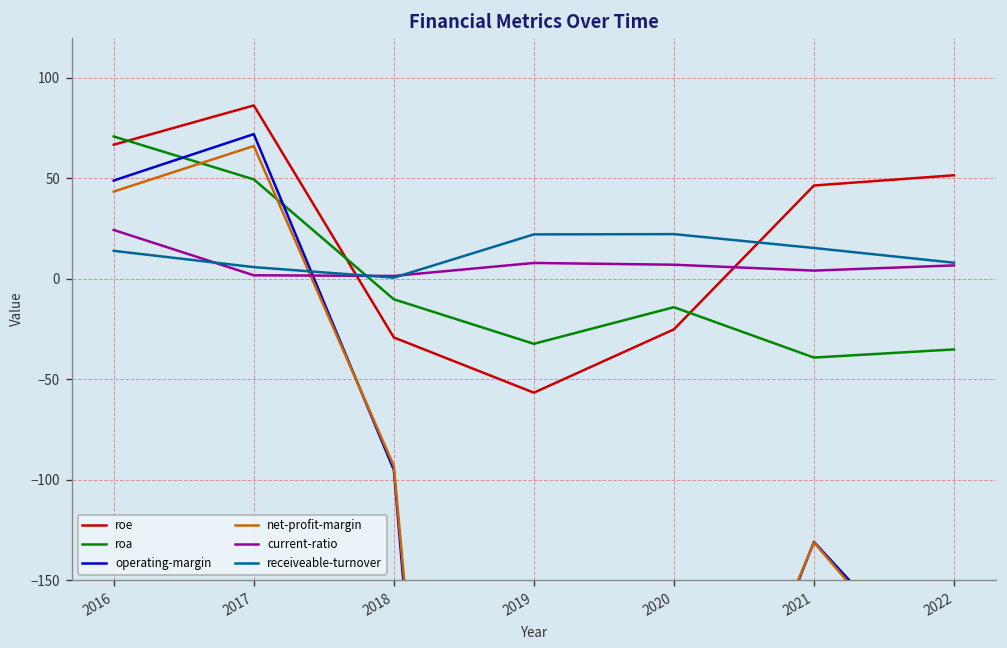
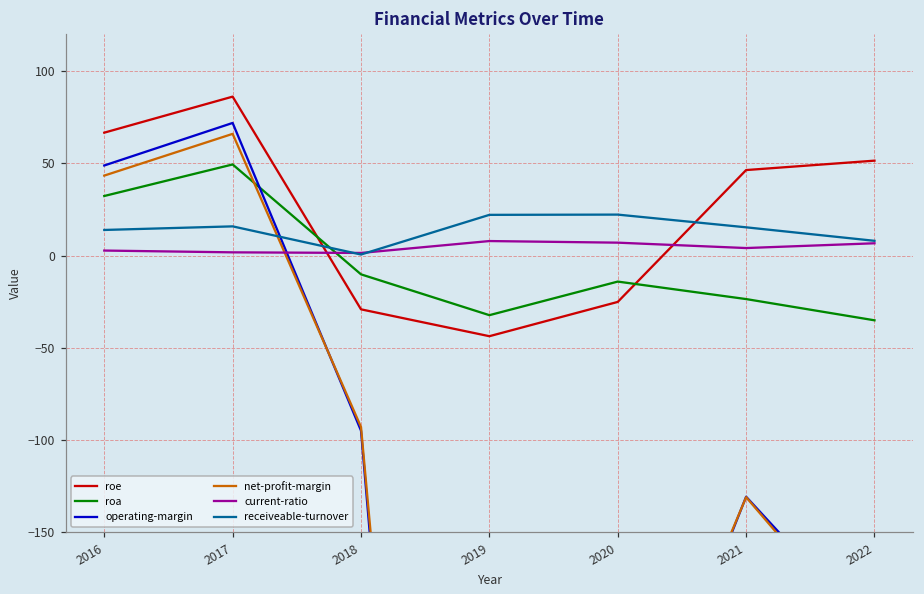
roa, 2016: 71 -> 32
current-ratio, 2016: 24 -> 3
receiveable-turnover, 2017: 6 -> 16
roe, 2019: -57 -> -44
roa, 2021: -39 -> -24
